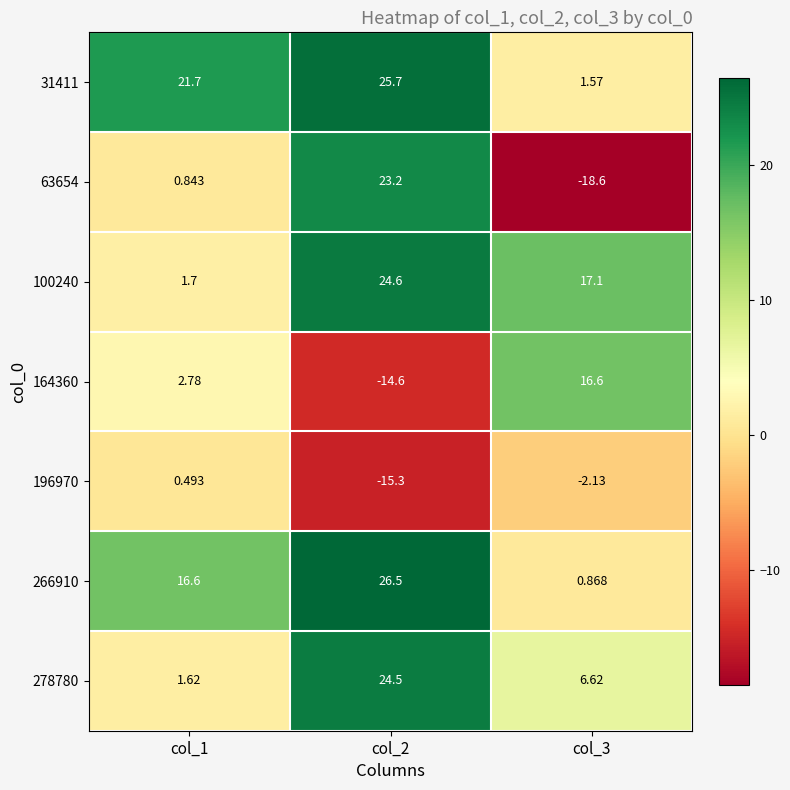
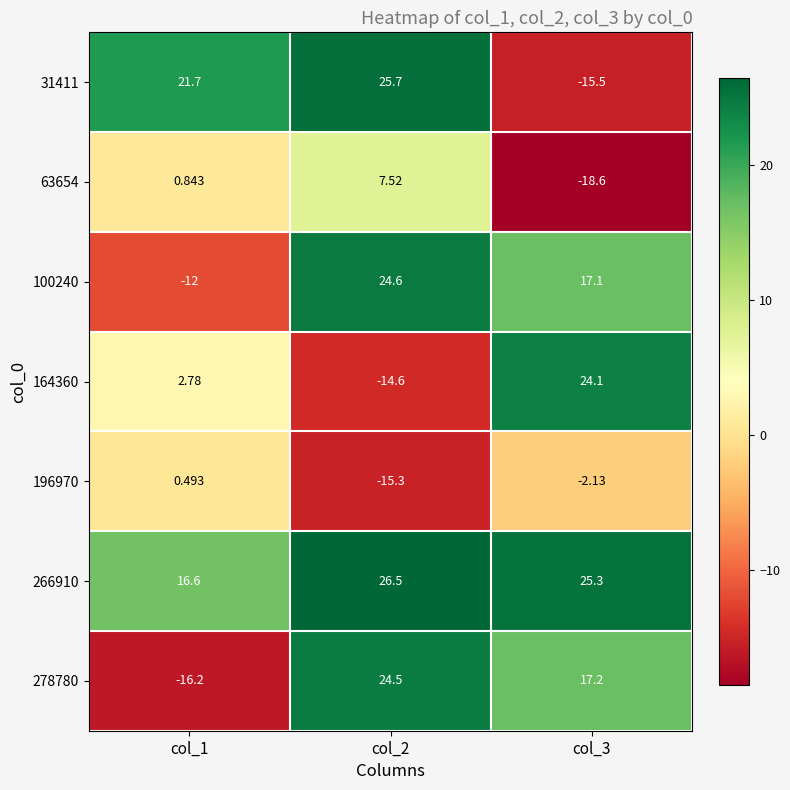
31411, col_3: 1.57 -> -15.5
63654, col_2: 23.2 -> 7.52
100240, col_1: 1.7 -> -12
164360, col_3: 16.6 -> 24.1
266910, col_3: 0.868 -> 25.3
278780, col_1: 1.62 -> -16.2
278780, col_3: 6.62 -> 17.2
